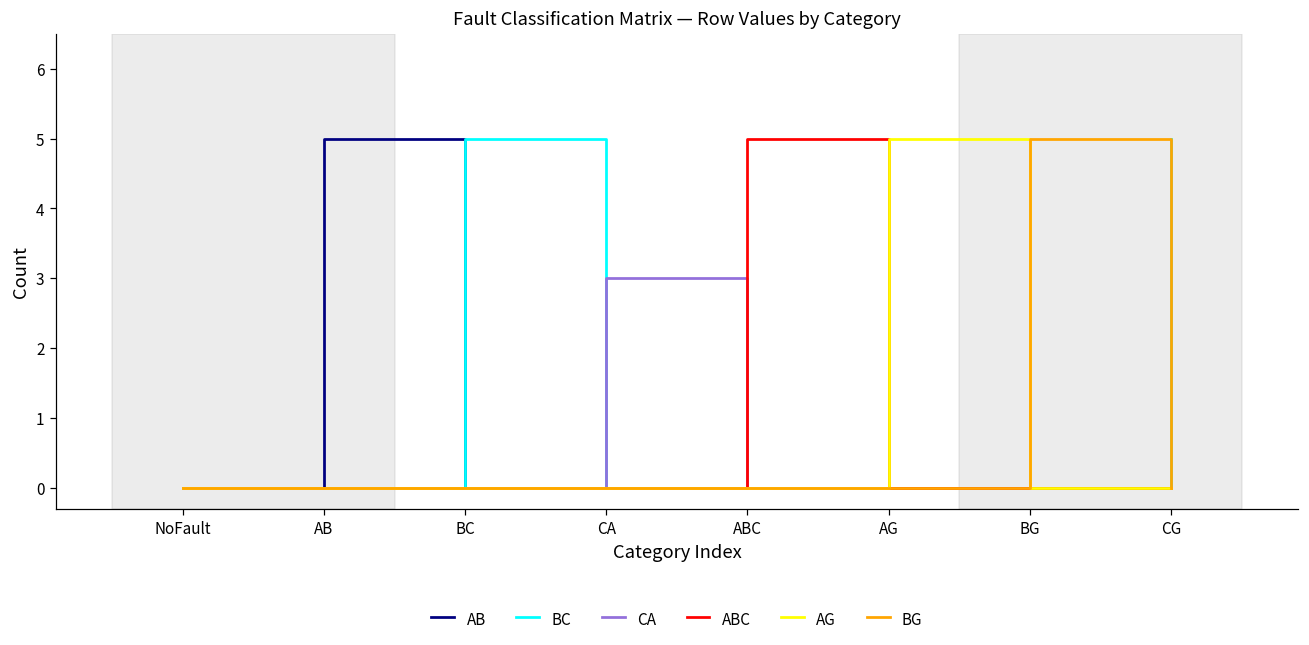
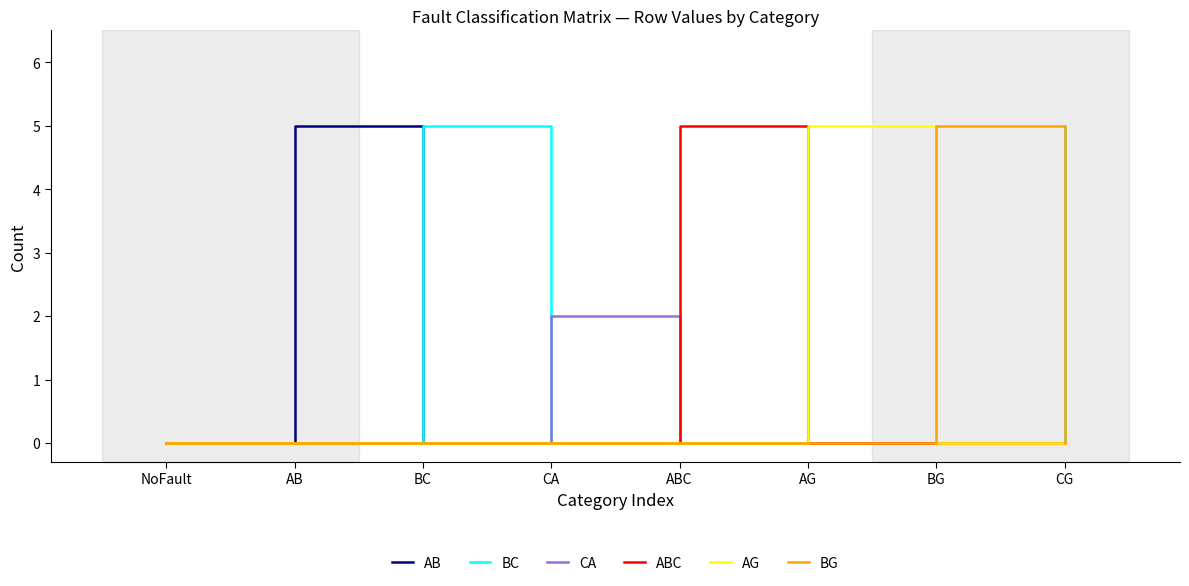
CA, CA: 3 -> 2
